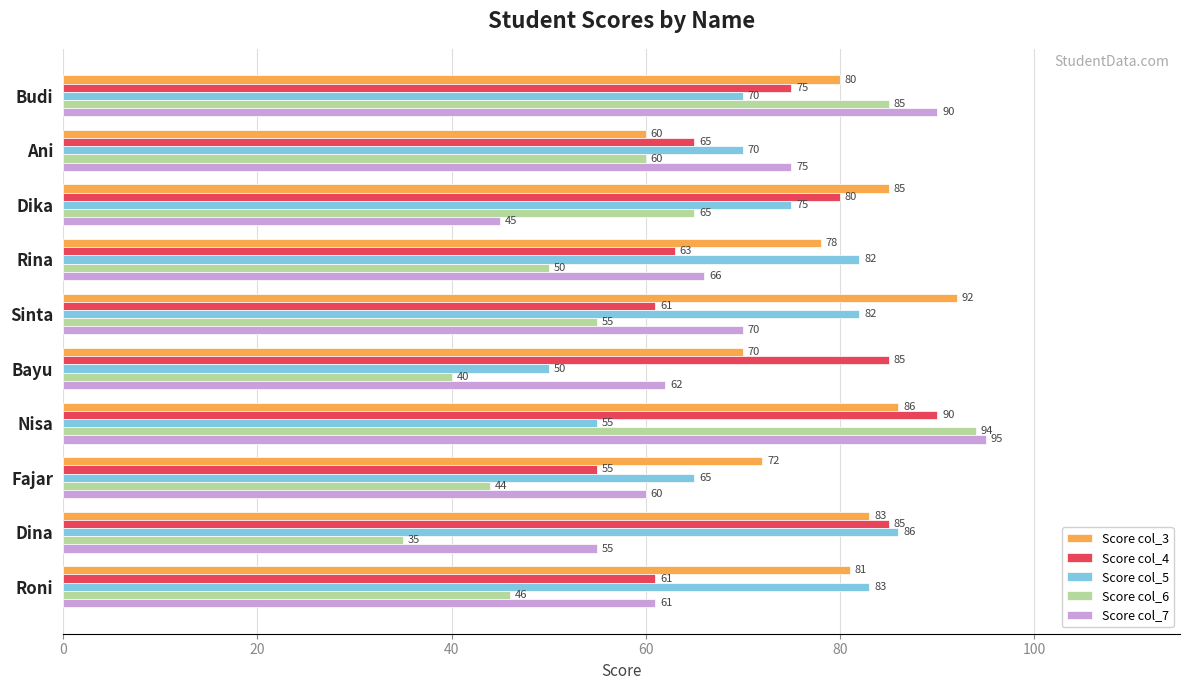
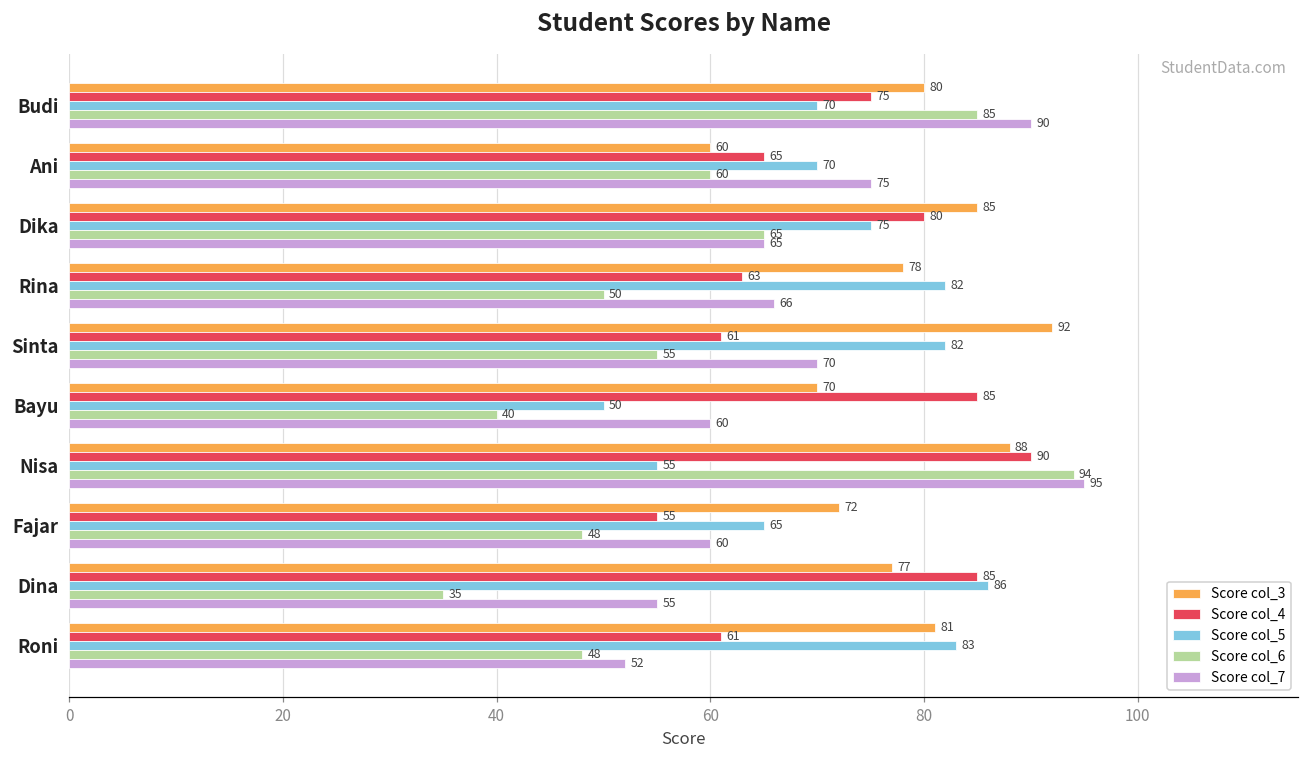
Score col_7, Dika: 45 -> 65
Score col_7, Bayu: 62 -> 60
Score col_3, Nisa: 86 -> 88
Score col_6, Fajar: 44 -> 48
Score col_3, Dina: 83 -> 77
Score col_6, Roni: 46 -> 48
Score col_7, Roni: 61 -> 52
